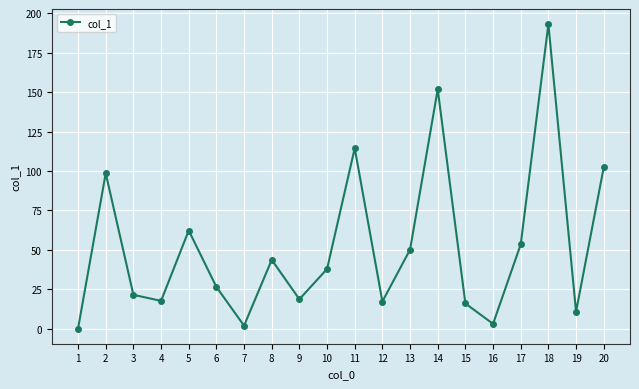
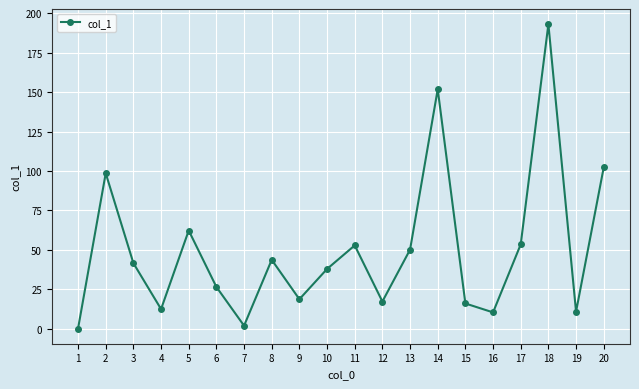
3: 21 -> 42
4: 18 -> 12
11: 114 -> 53
16: 3 -> 10
